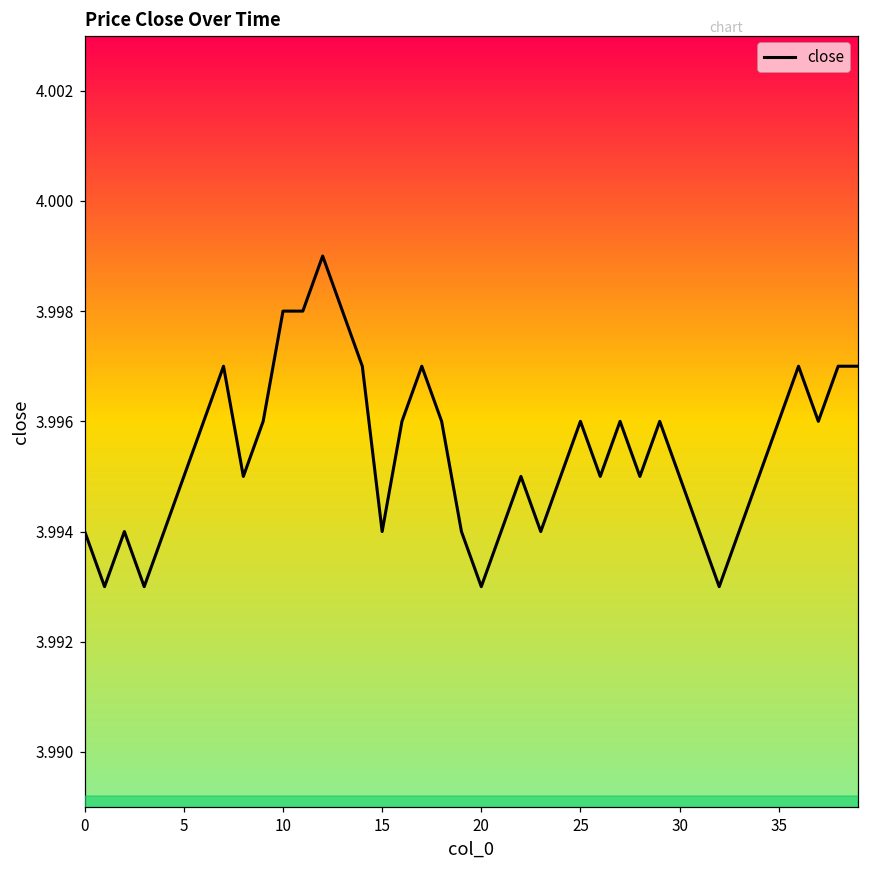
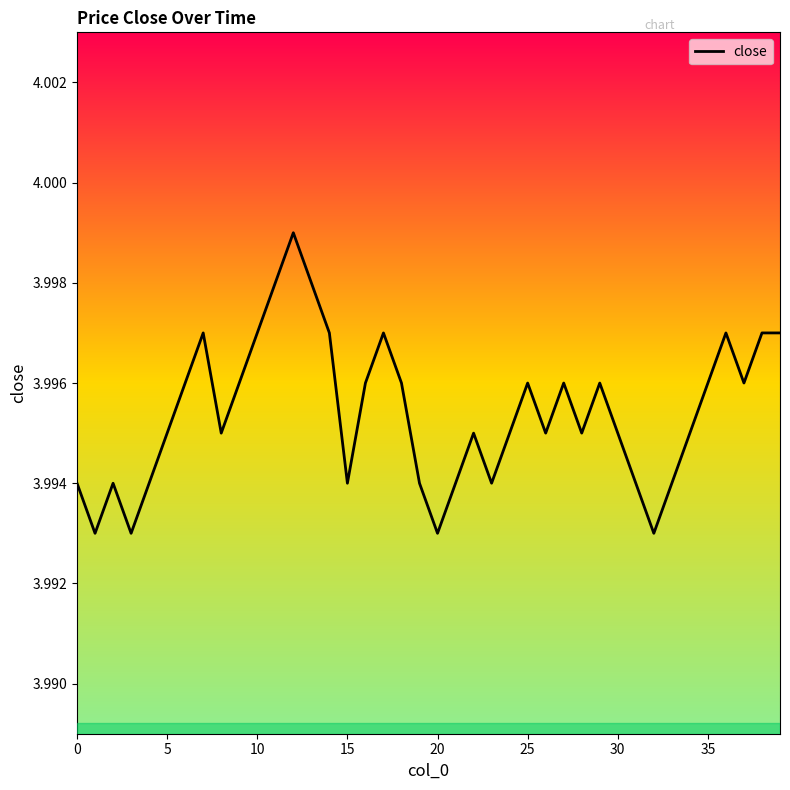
10: 3.998 -> 3.997
